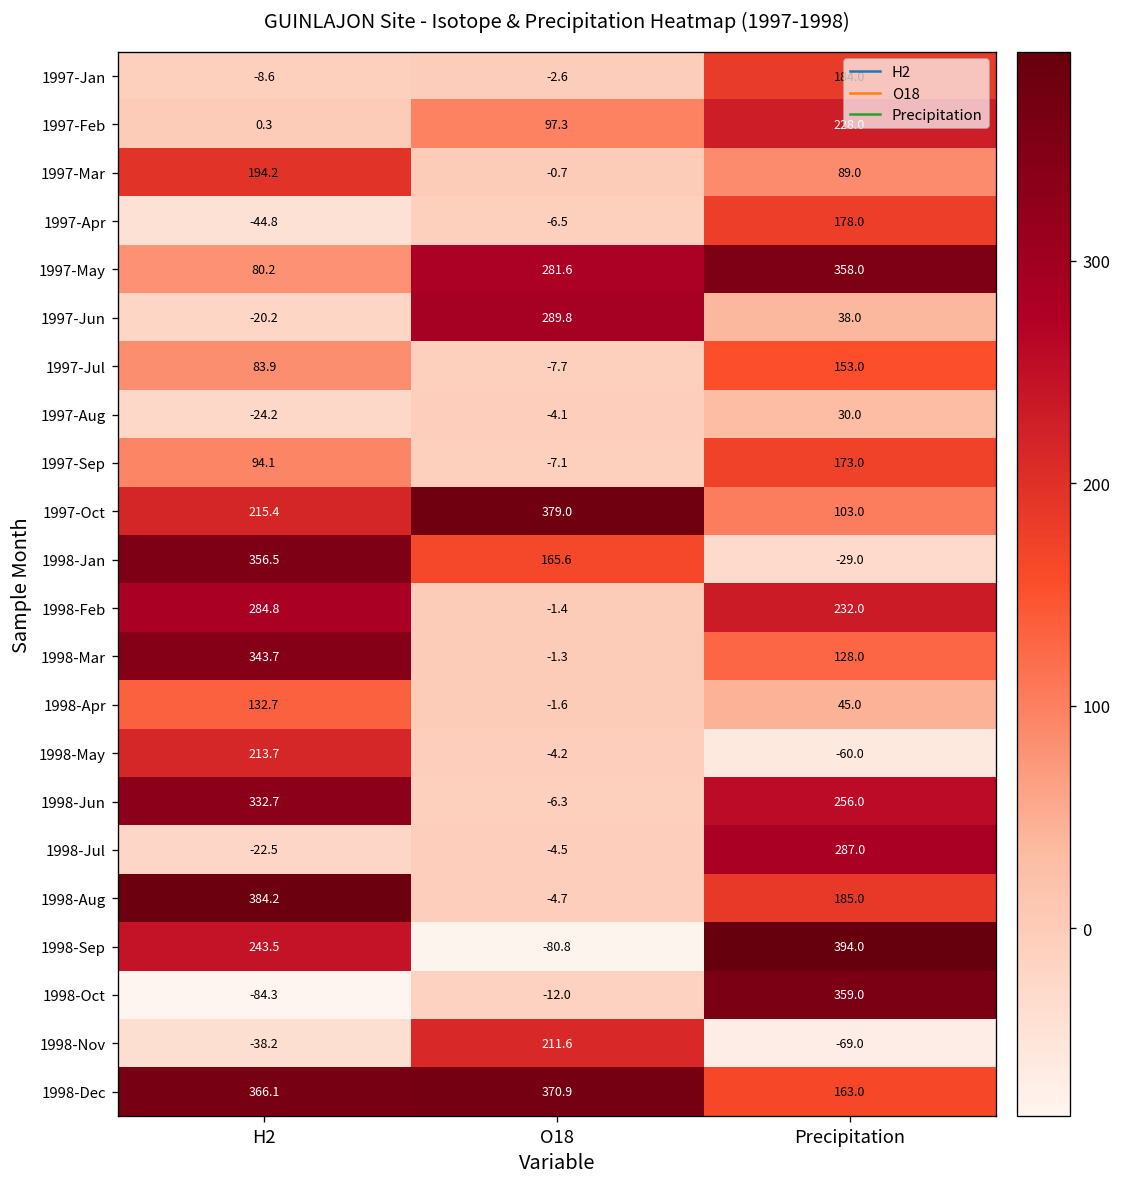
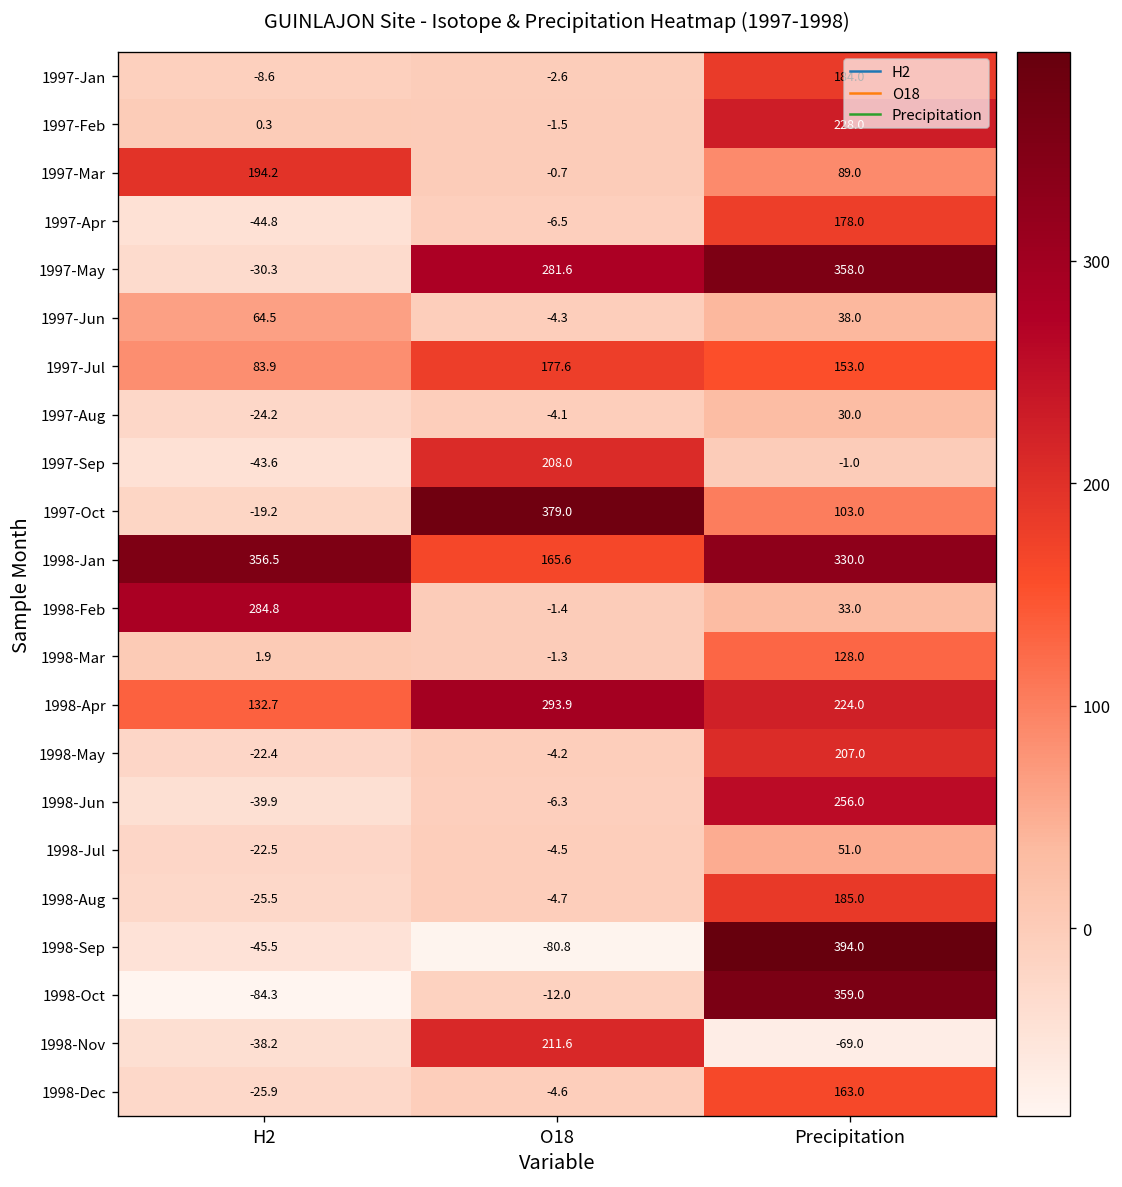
1997-Feb, O18: 97.3 -> -1.5
1997-May, H2: 80.2 -> -30.3
1997-Jun, H2: -20.2 -> 64.5
1997-Jun, O18: 289.8 -> -4.3
1997-Jul, O18: -7.7 -> 177.6
1997-Sep, H2: 94.1 -> -43.6
1997-Sep, O18: -7.1 -> 208.0
1997-Sep, Precipitation: 173.0 -> -1.0
1997-Oct, H2: 215.4 -> -19.2
1998-Jan, Precipitation: -29.0 -> 330.0
1998-Feb, Precipitation: 232.0 -> 33.0
1998-Mar, H2: 343.7 -> 1.9
1998-Apr, O18: -1.6 -> 293.9
1998-Apr, Precipitation: 45.0 -> 224.0
1998-May, H2: 213.7 -> -22.4
1998-May, Precipitation: -60.0 -> 207.0
1998-Jun, H2: 332.7 -> -39.9
1998-Jul, Precipitation: 287.0 -> 51.0
1998-Aug, H2: 384.2 -> -25.5
1998-Sep, H2: 243.5 -> -45.5
1998-Dec, H2: 366.1 -> -25.9
1998-Dec, O18: 370.9 -> -4.6
